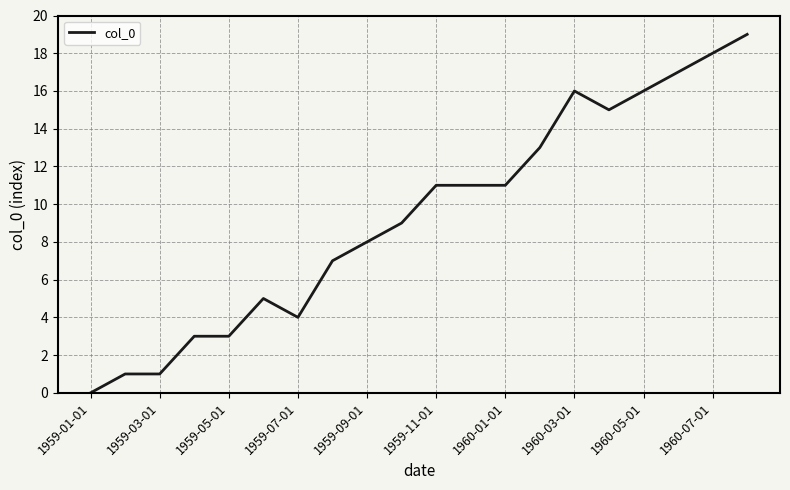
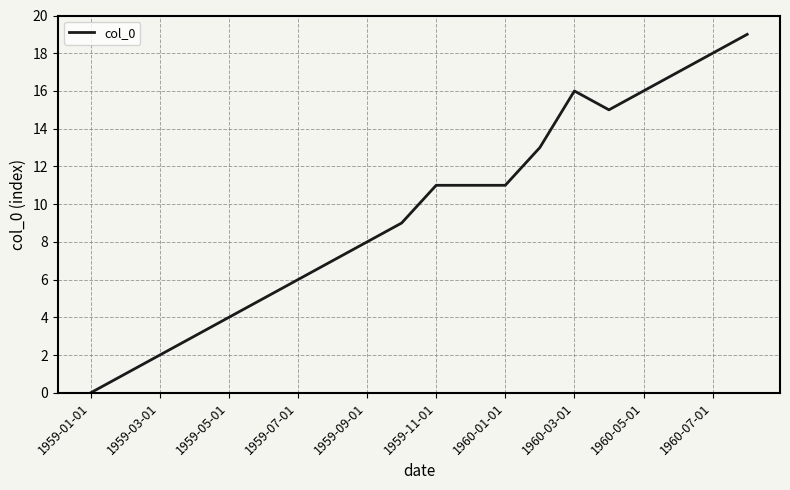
1959-03-01: 1 -> 2
1959-05-01: 3 -> 4
1959-07-01: 4 -> 6
